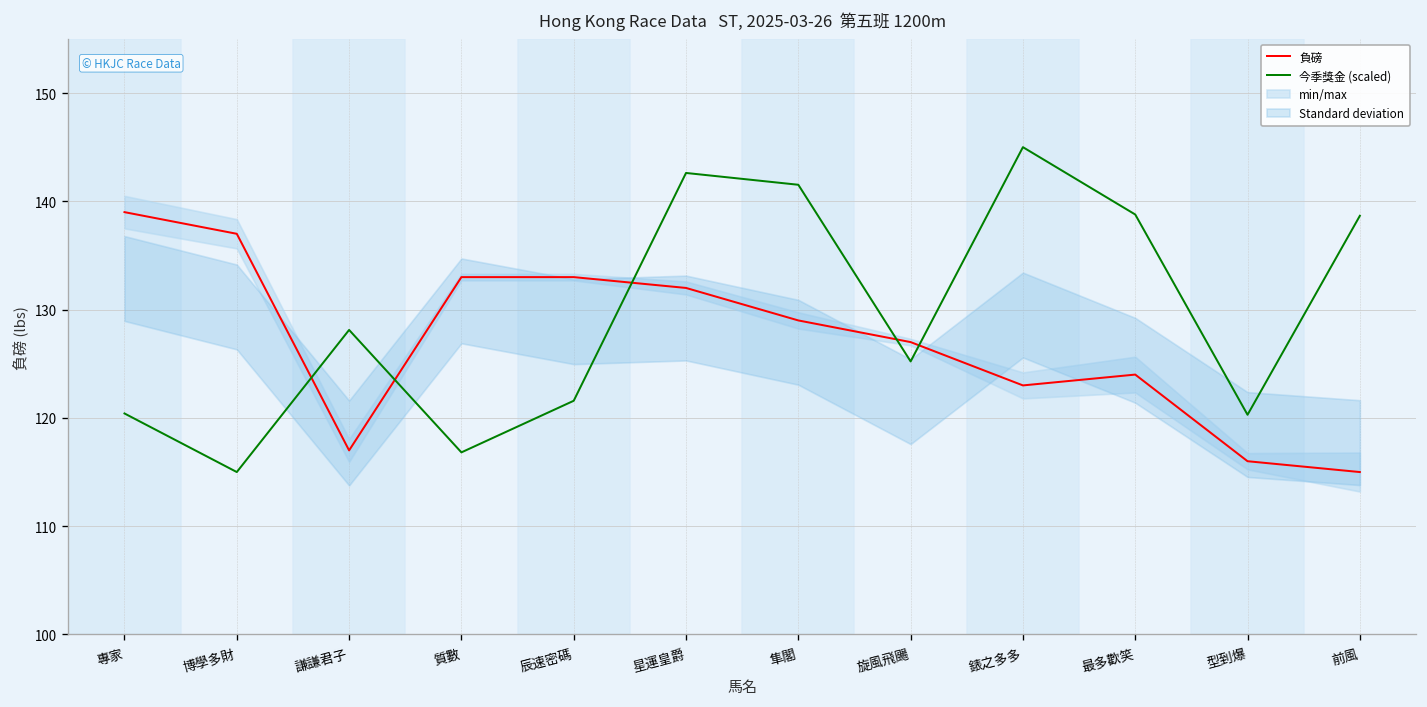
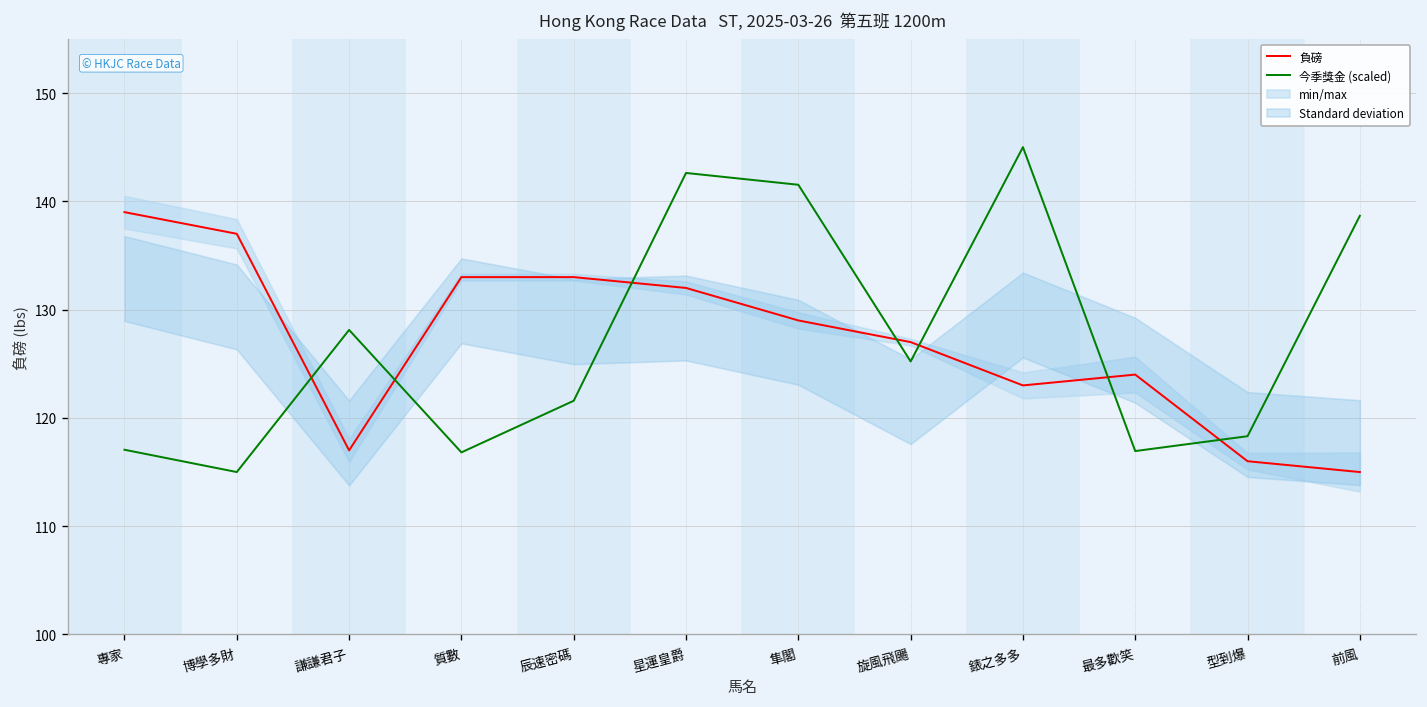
今季獎金 (scaled), 專家: 120 -> 117
今季獎金 (scaled), 最多歡笑: 139 -> 117
今季獎金 (scaled), 型到爆: 120 -> 118
